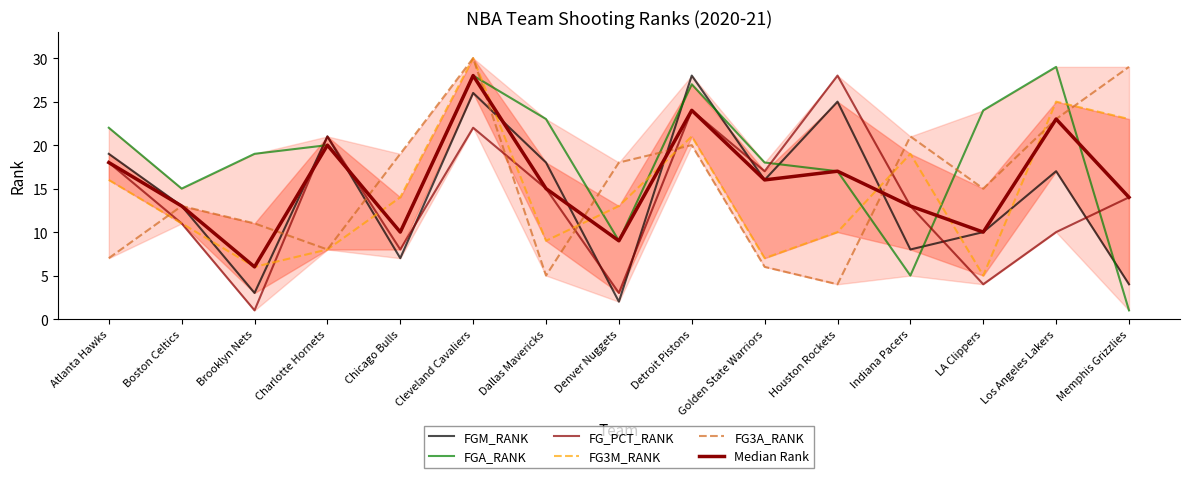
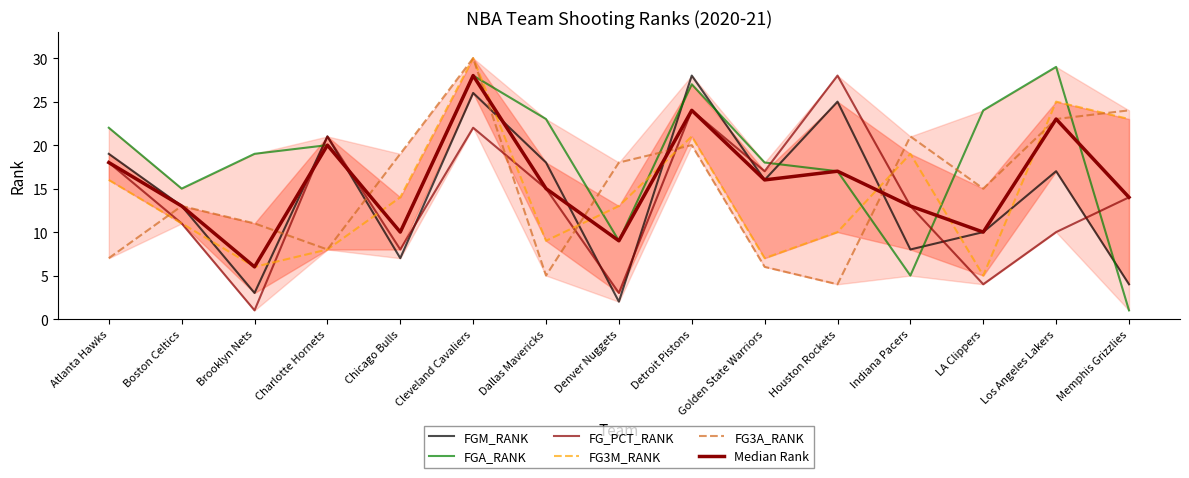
FG3A_RANK, Memphis Grizzlies: 29 -> 24
